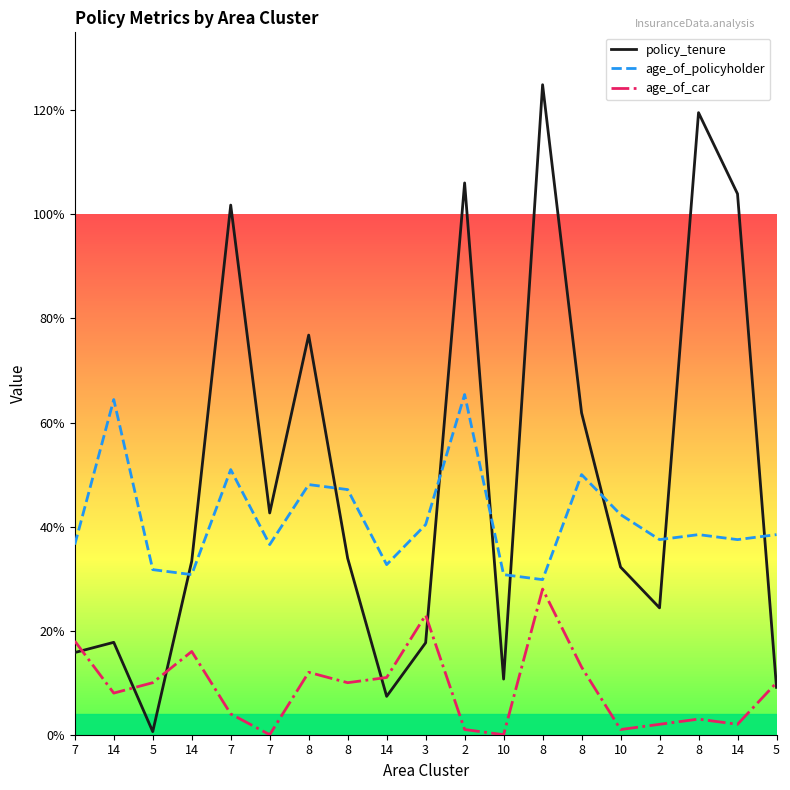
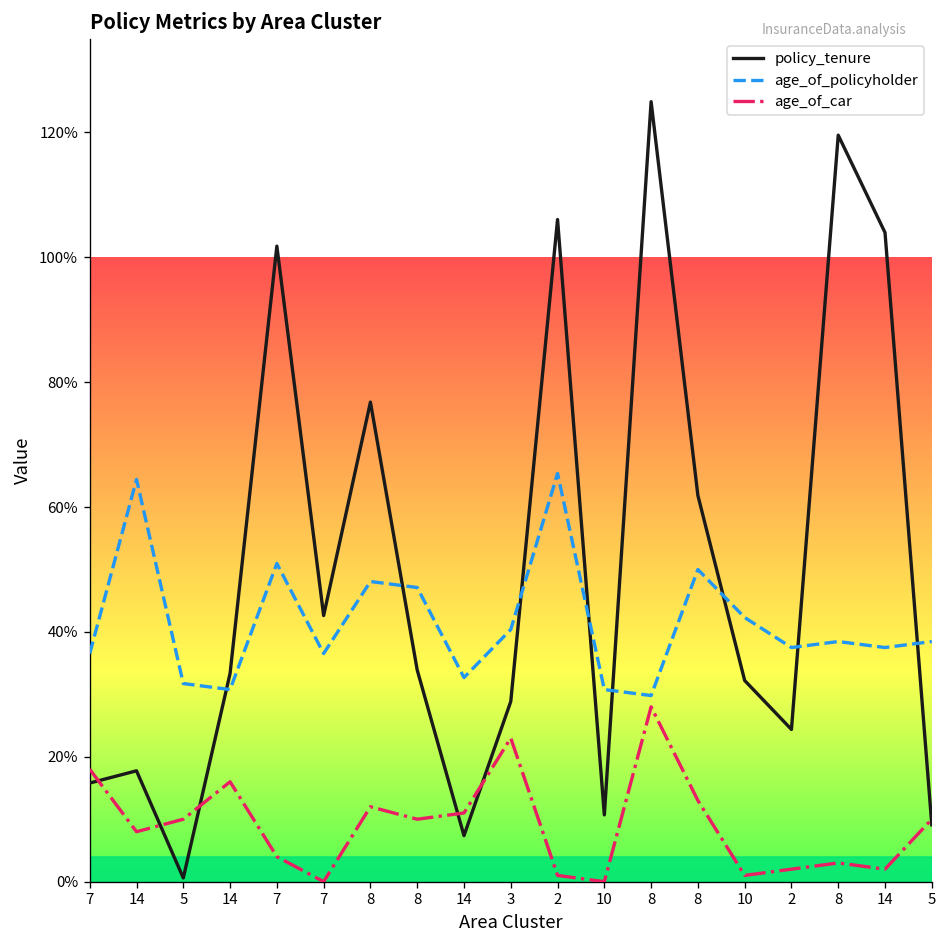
policy_tenure, 3: 18% -> 29%
